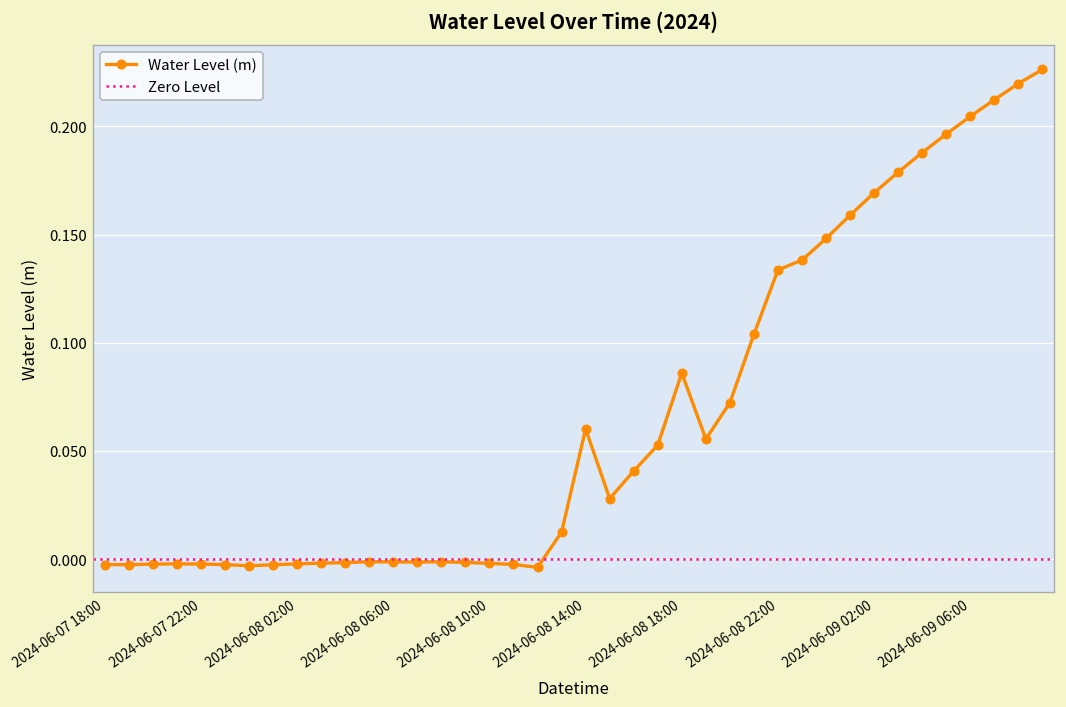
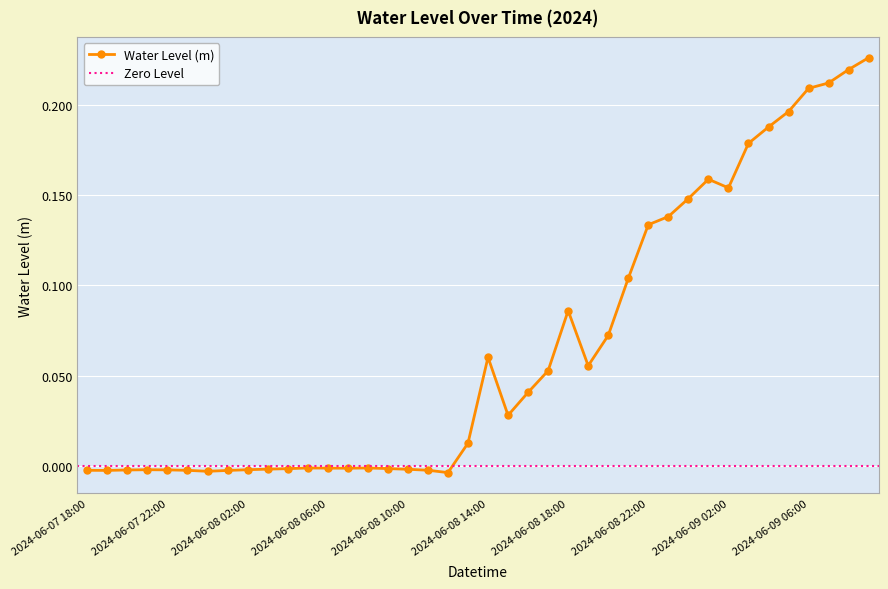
2024-06-09 02:00: 0.169 -> 0.154
2024-06-09 06:00: 0.205 -> 0.209
